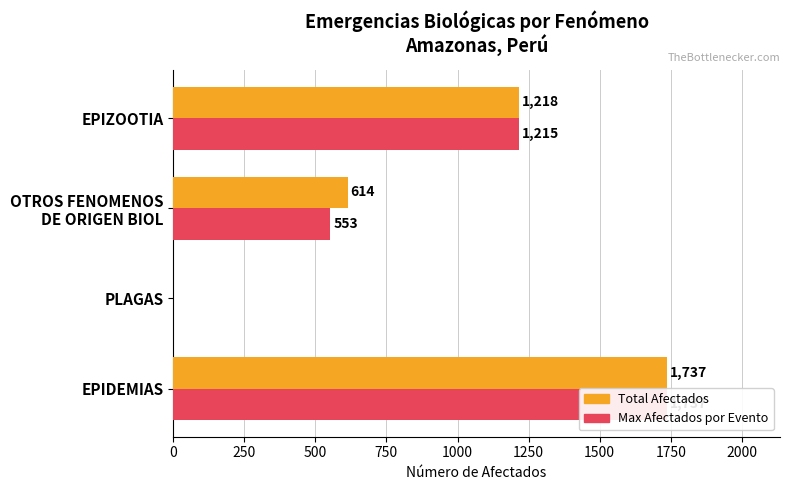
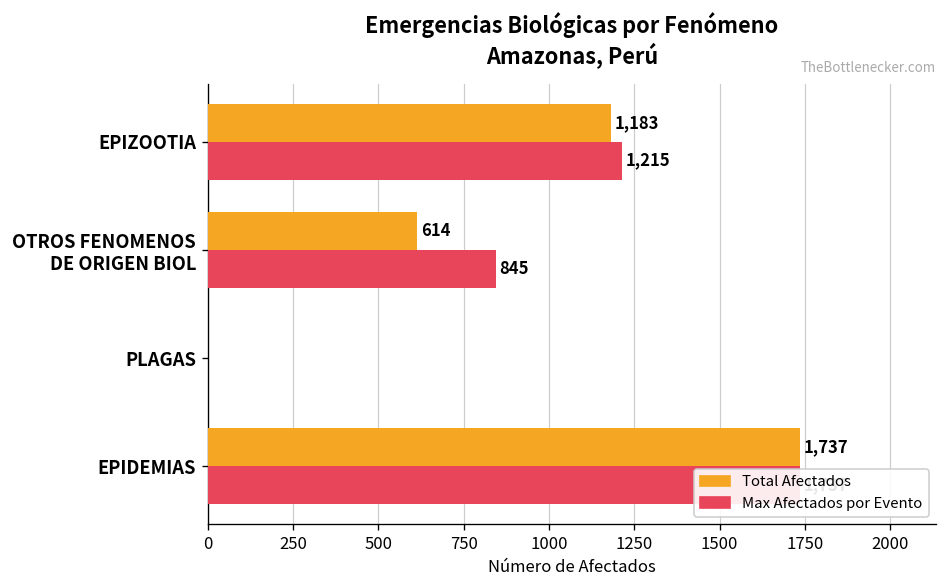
Total Afectados, EPIZOOTIA: 1,218 -> 1,183
Max Afectados por Evento, OTROS FENOMENOS DE ORIGEN BIOL: 553 -> 845
